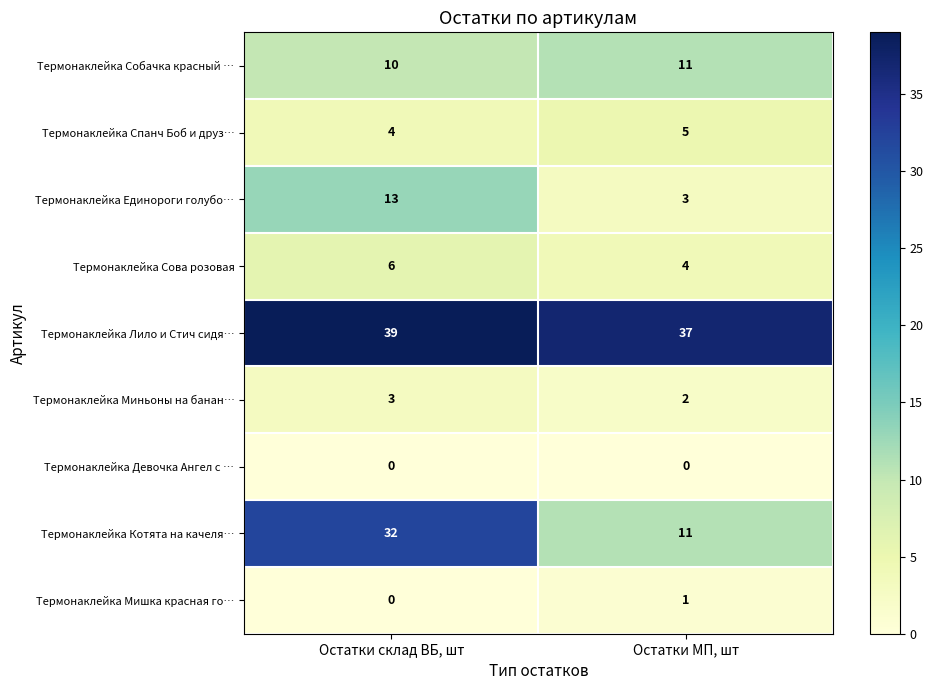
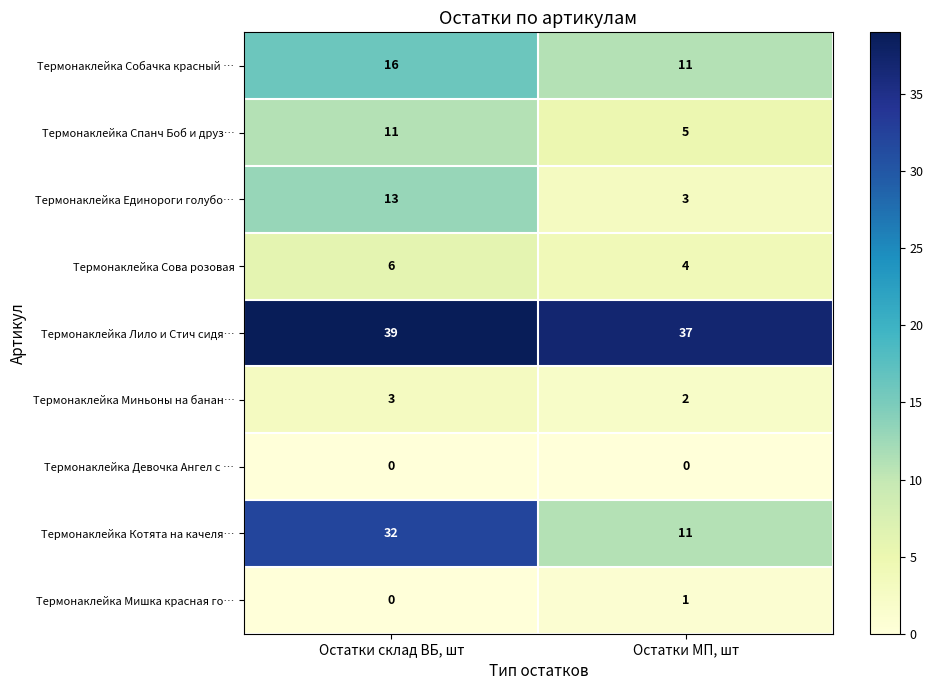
Термонаклейка Собачка красный …, Остатки склад ВБ, шт: 10 -> 16
Термонаклейка Спанч Боб и друз…, Остатки склад ВБ, шт: 4 -> 11
